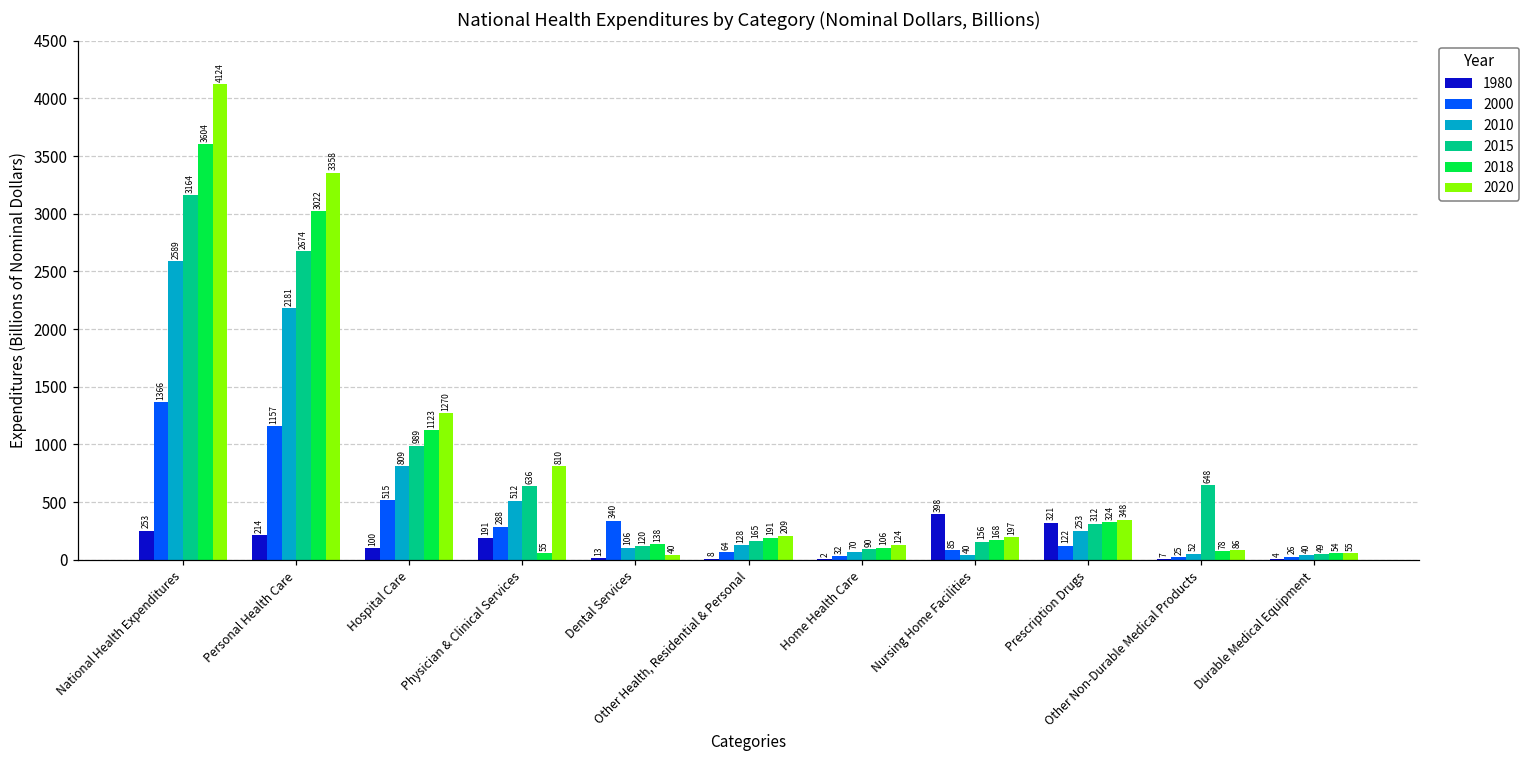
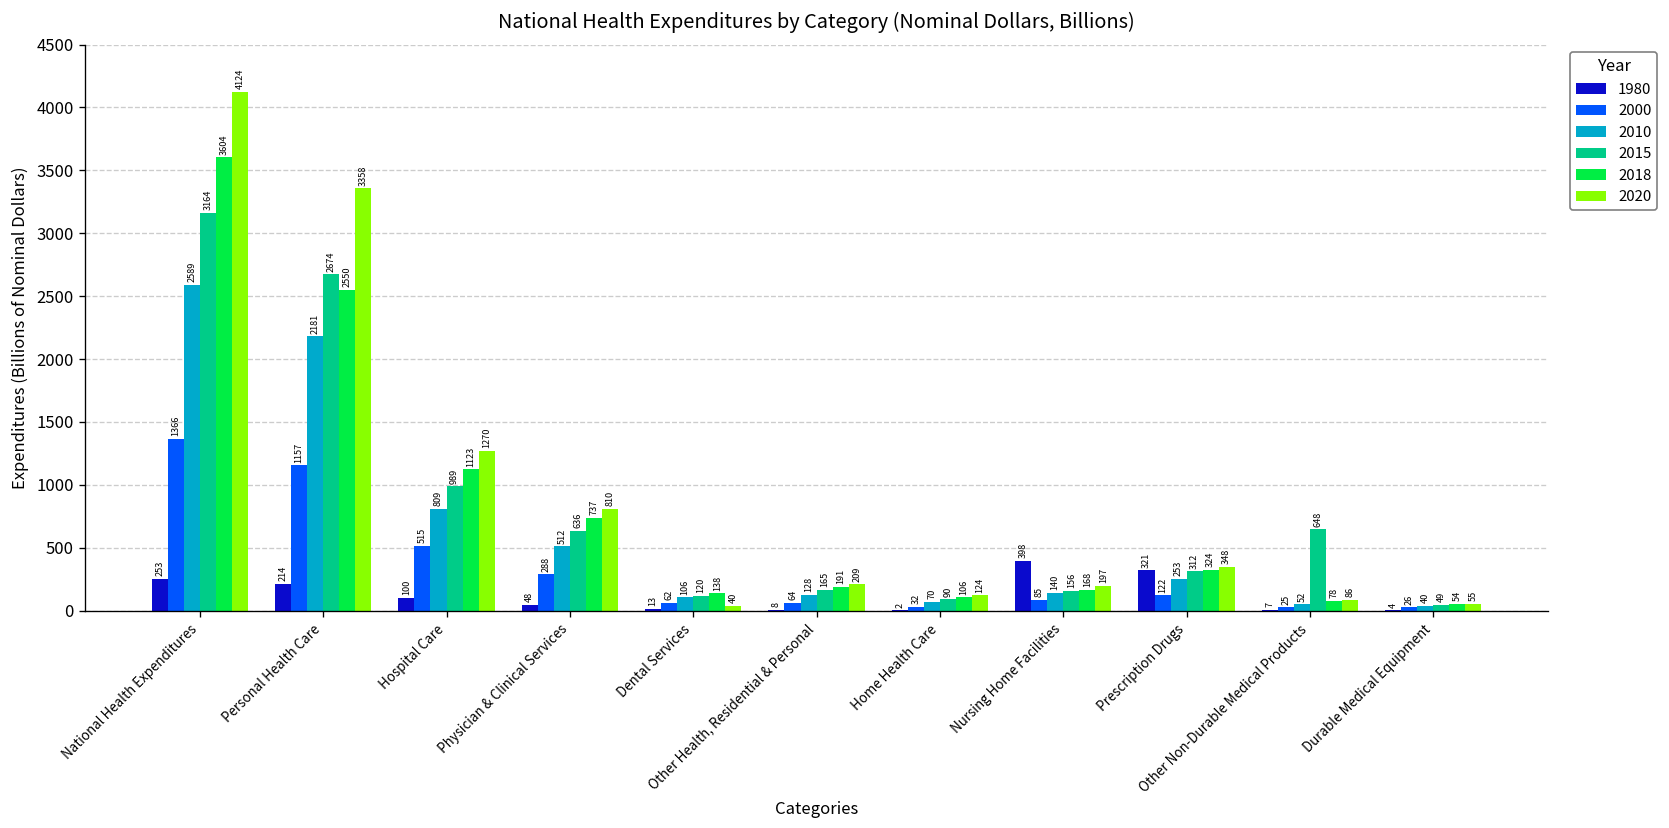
2018, Personal Health Care: 3022 -> 2550
1980, Physician & Clinical Services: 191 -> 48
2018, Physician & Clinical Services: 55 -> 737
2000, Dental Services: 340 -> 62
2010, Nursing Home Facilities: 40 -> 140
